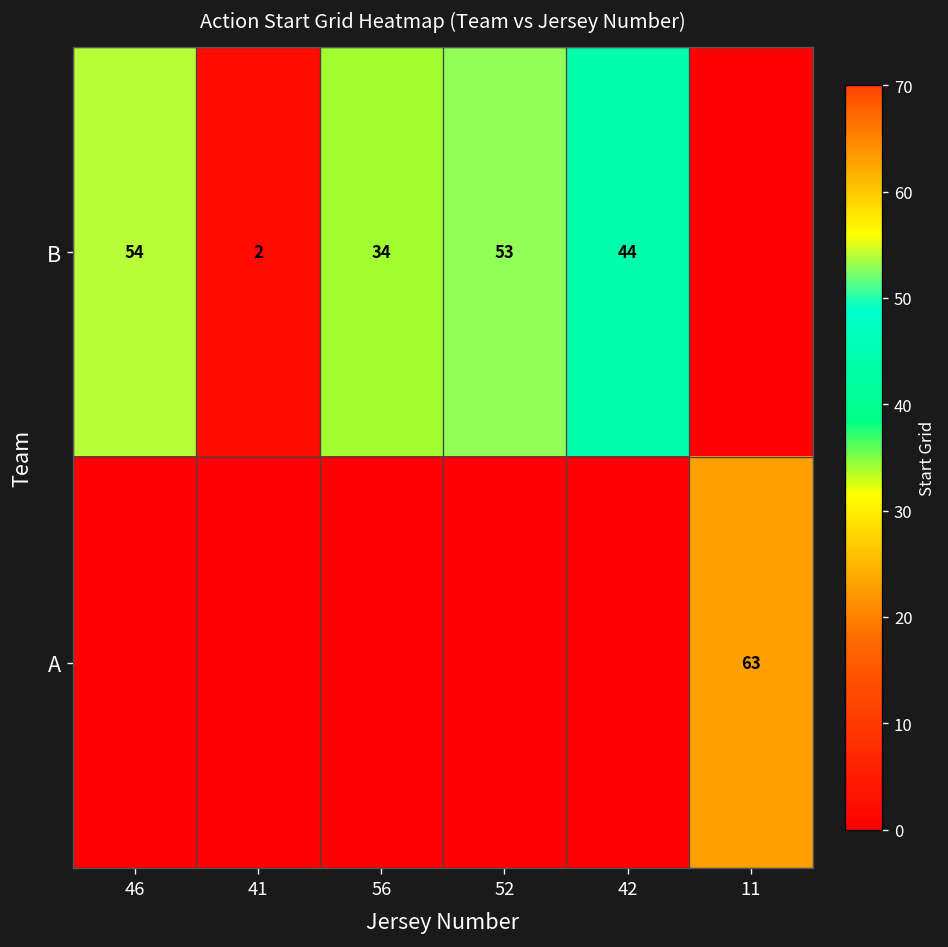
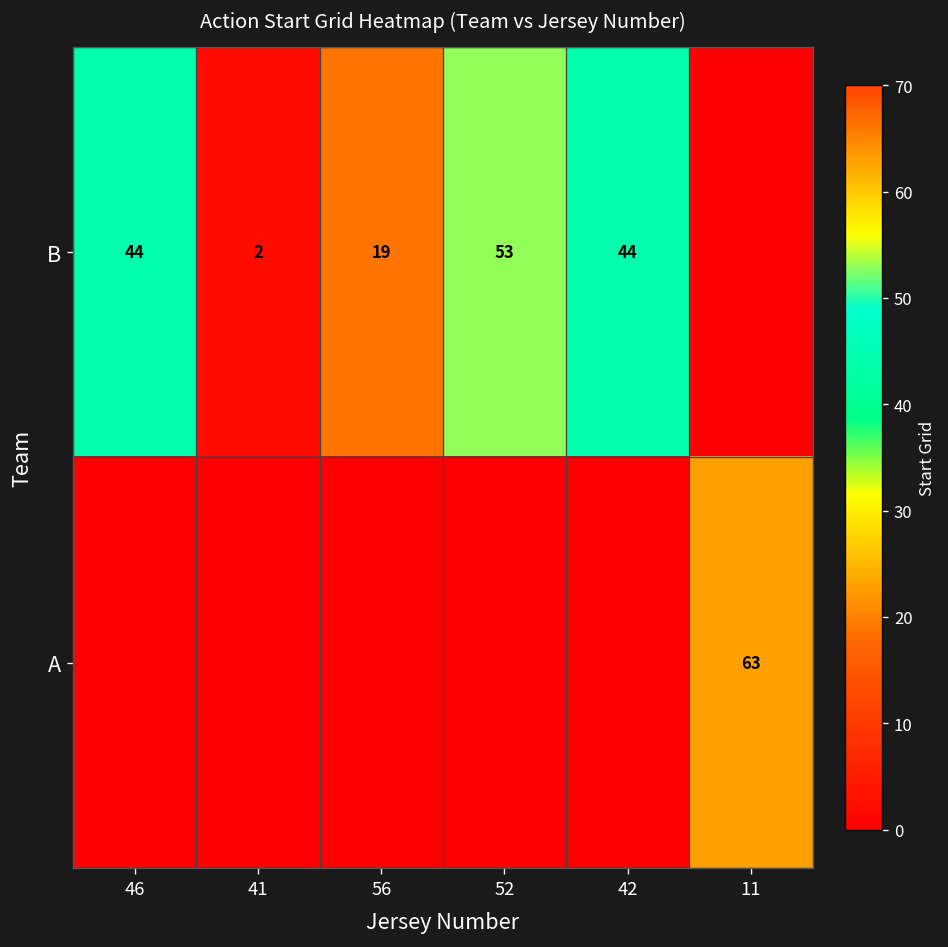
B, 46: 54 -> 44
B, 56: 34 -> 19
